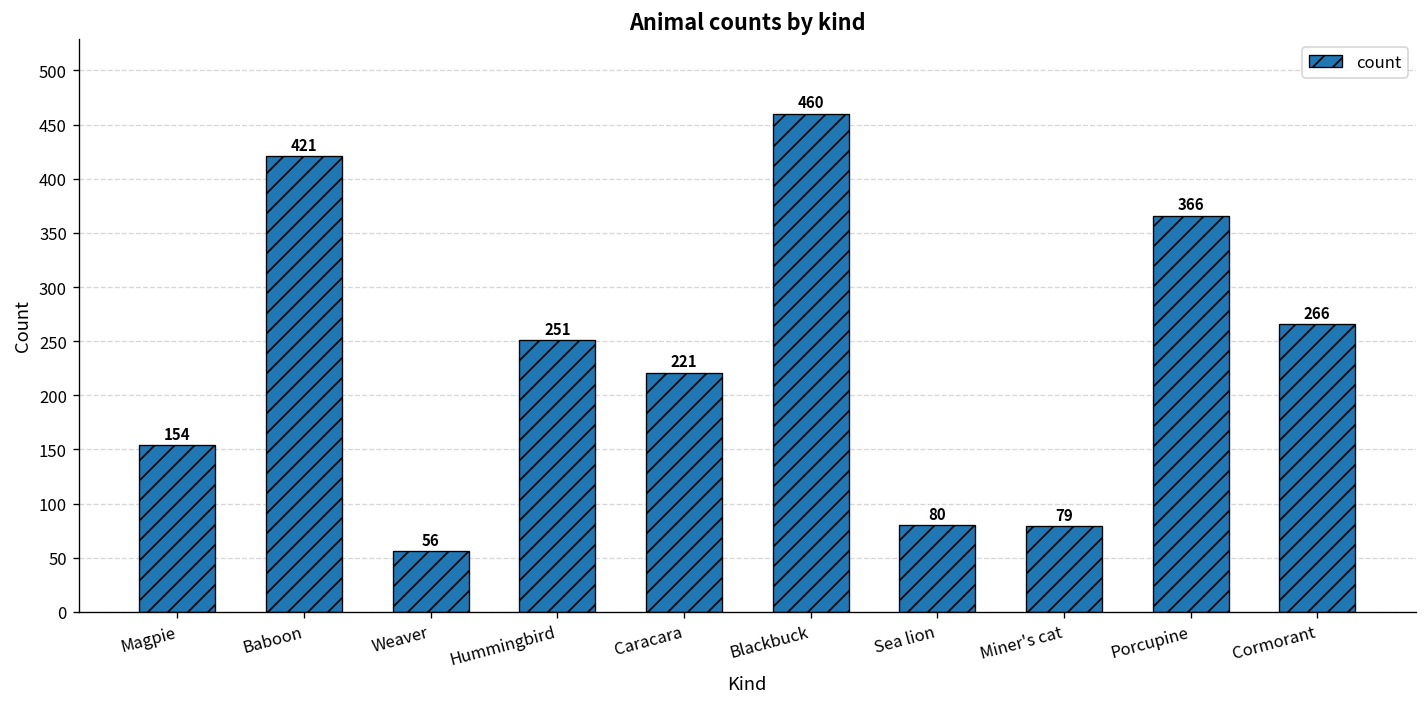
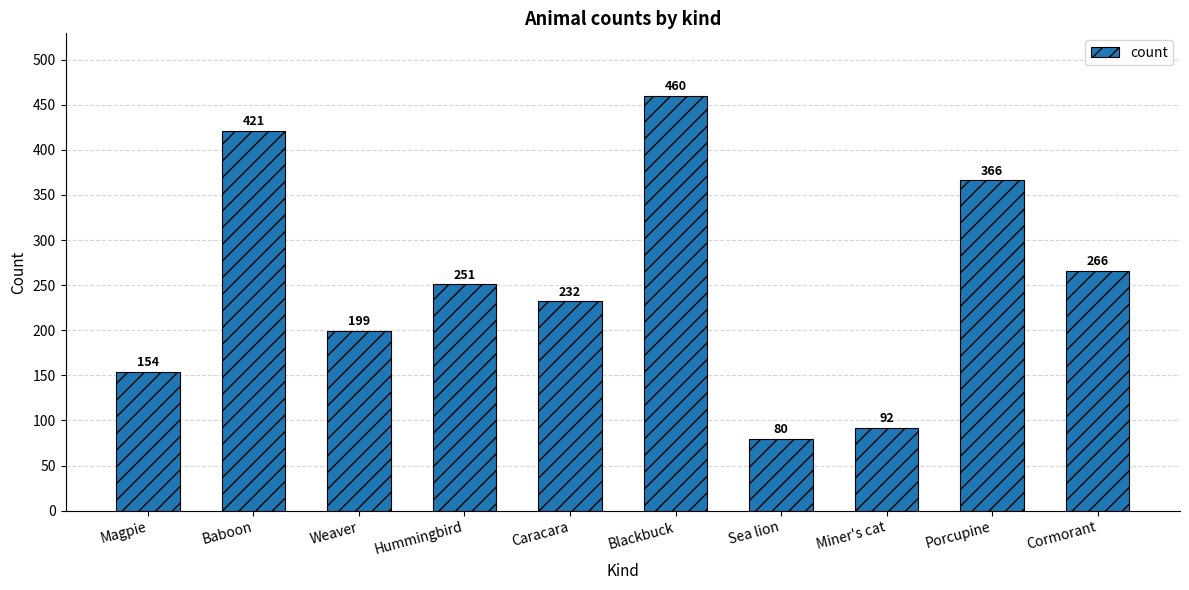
Weaver: 56 -> 199
Caracara: 221 -> 232
Miner's cat: 79 -> 92
